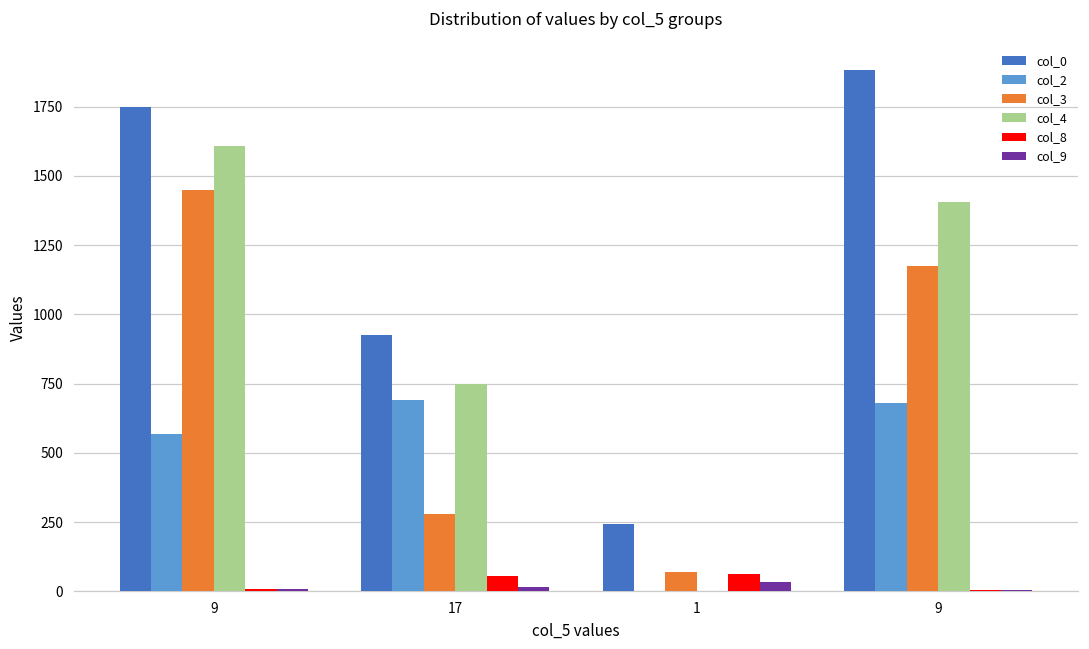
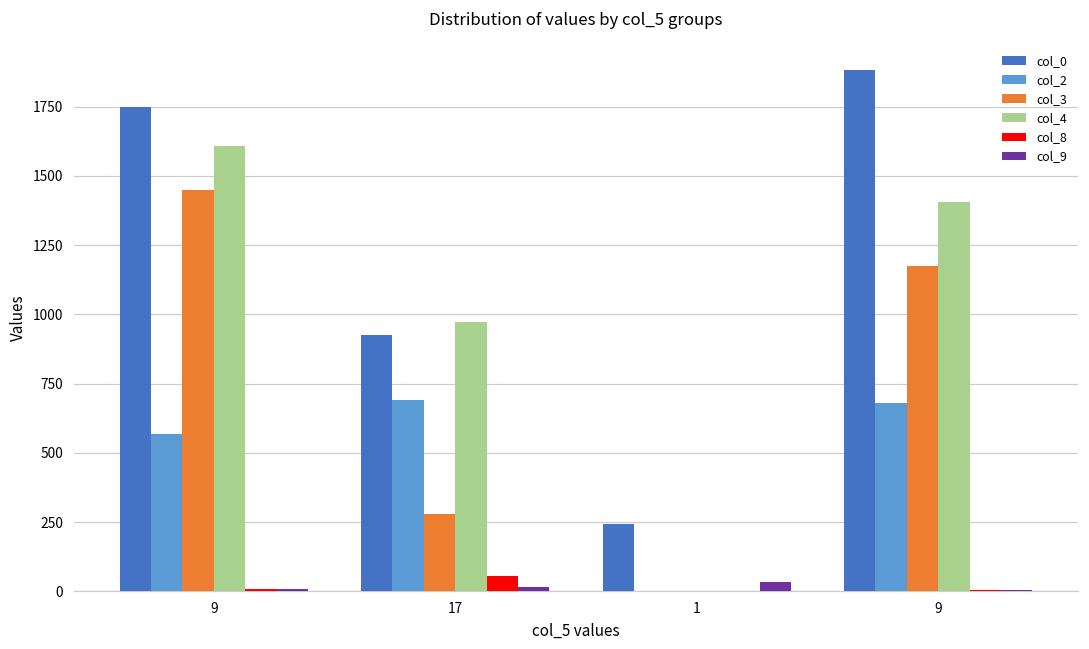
col_4, 17: 750 -> 970
col_3, 1: 70 -> 0
col_8, 1: 60 -> 0
